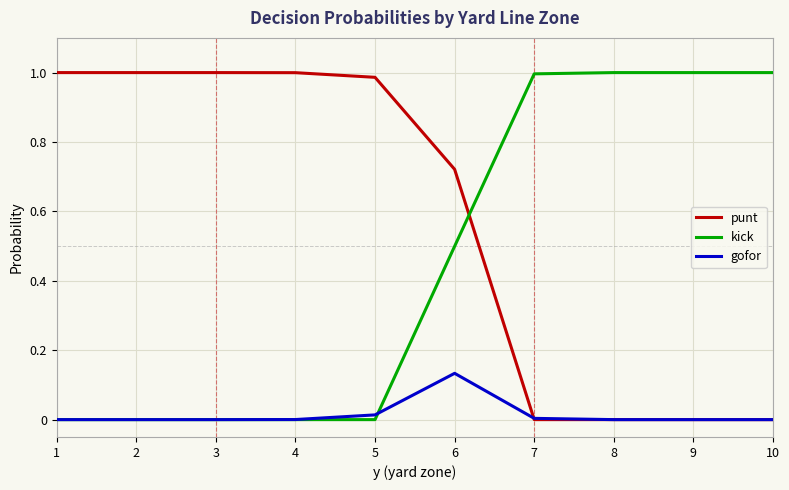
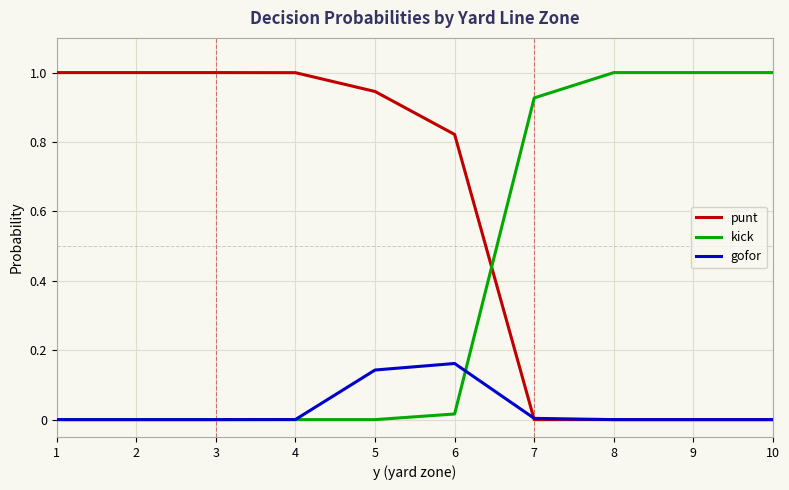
punt, 5: 0.99 -> 0.95
gofor, 5: 0.01 -> 0.14
punt, 6: 0.72 -> 0.82
kick, 6: 0.50 -> 0.02
gofor, 6: 0.13 -> 0.16
kick, 7: 1.00 -> 0.93
